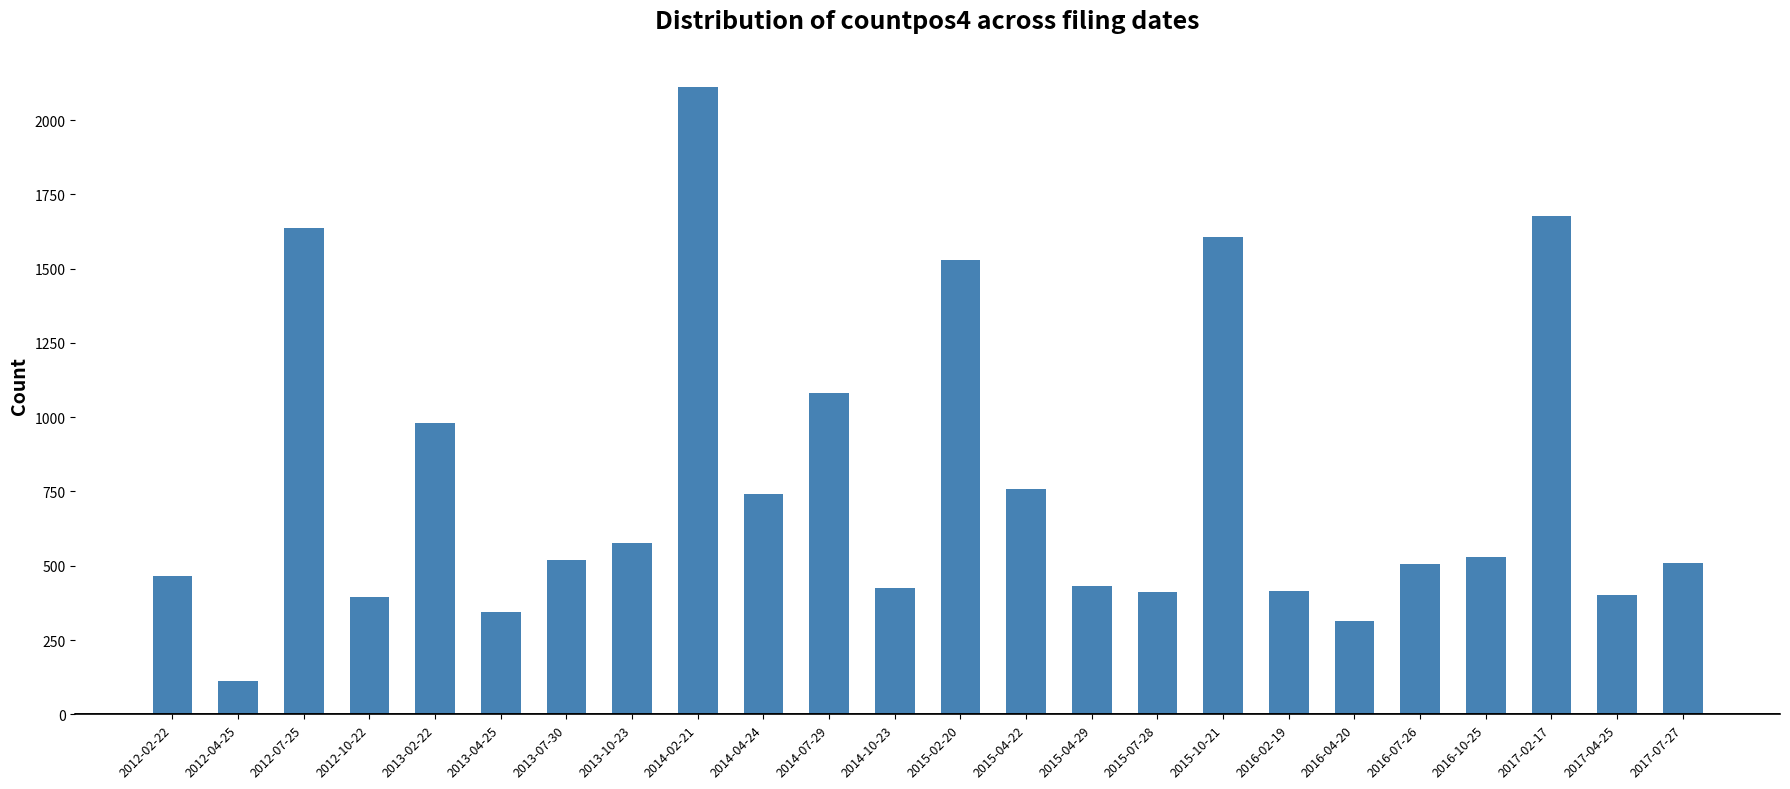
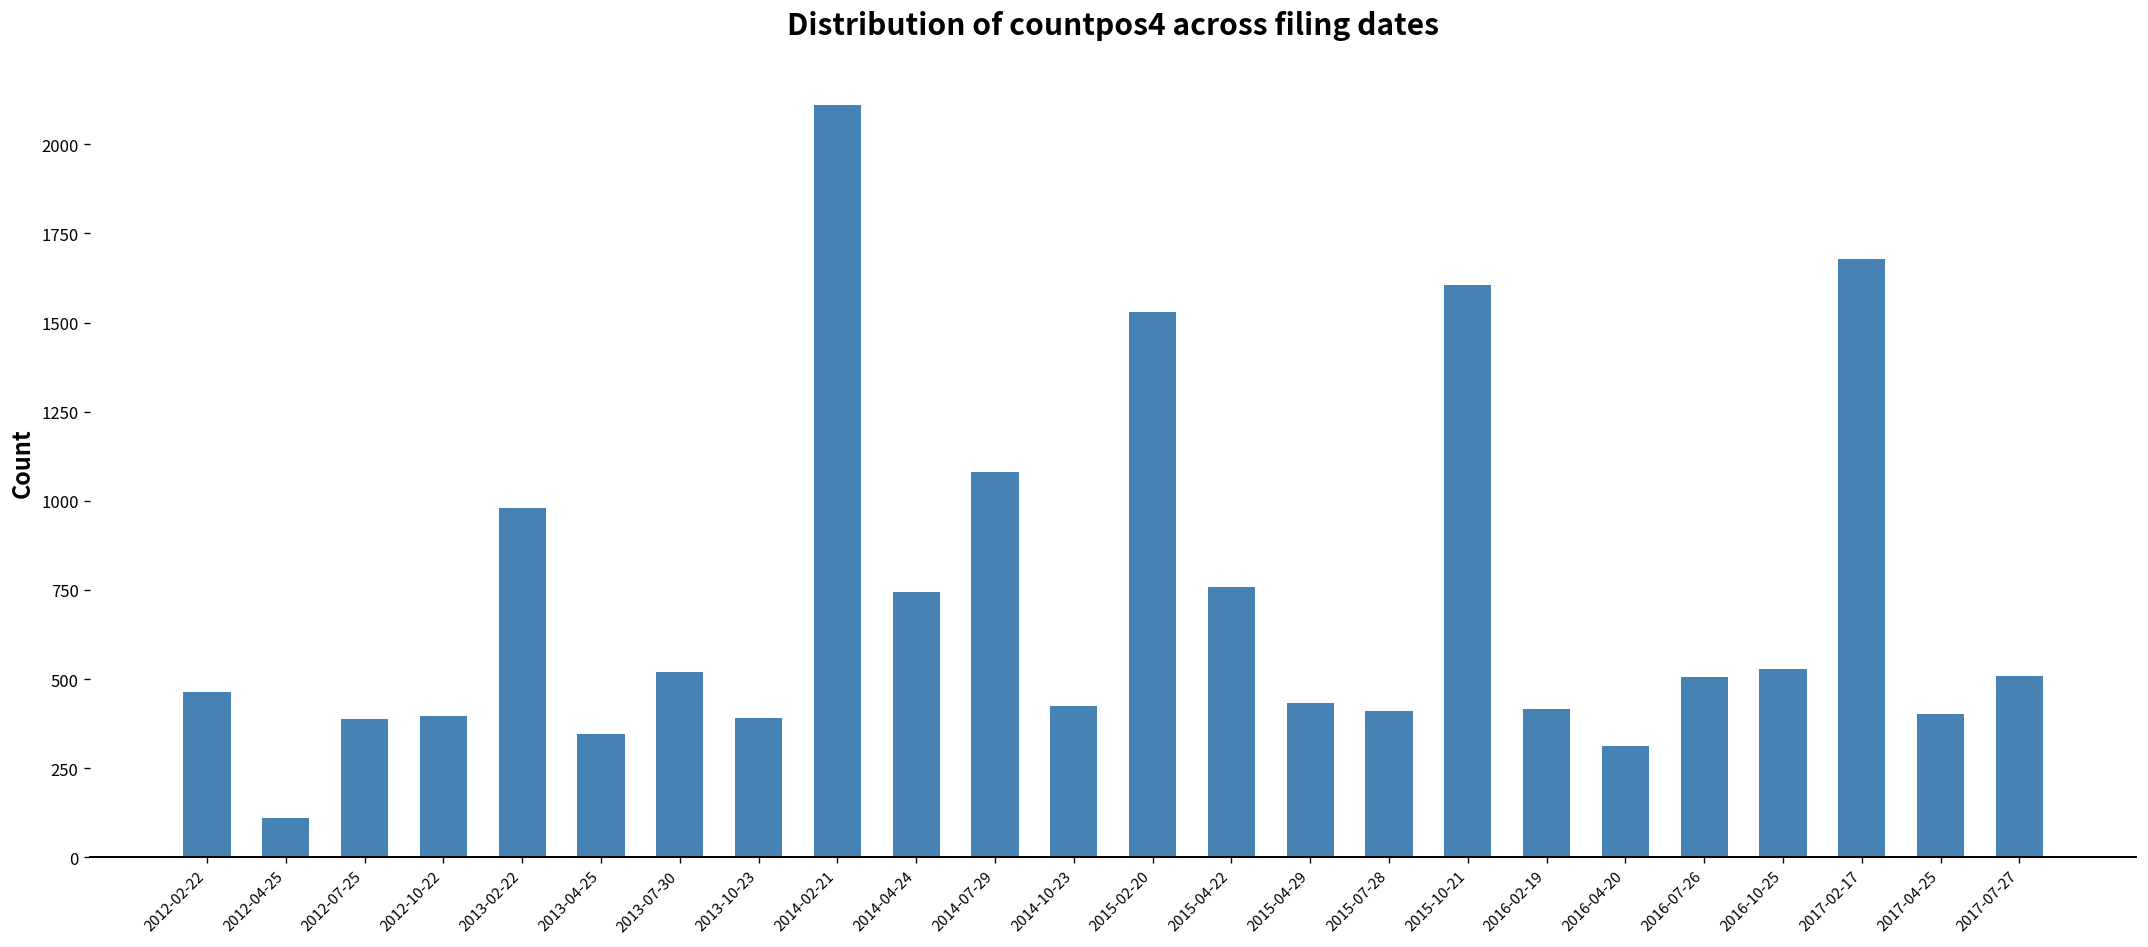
2012-07-25: 1640 -> 390
2013-10-23: 580 -> 390
